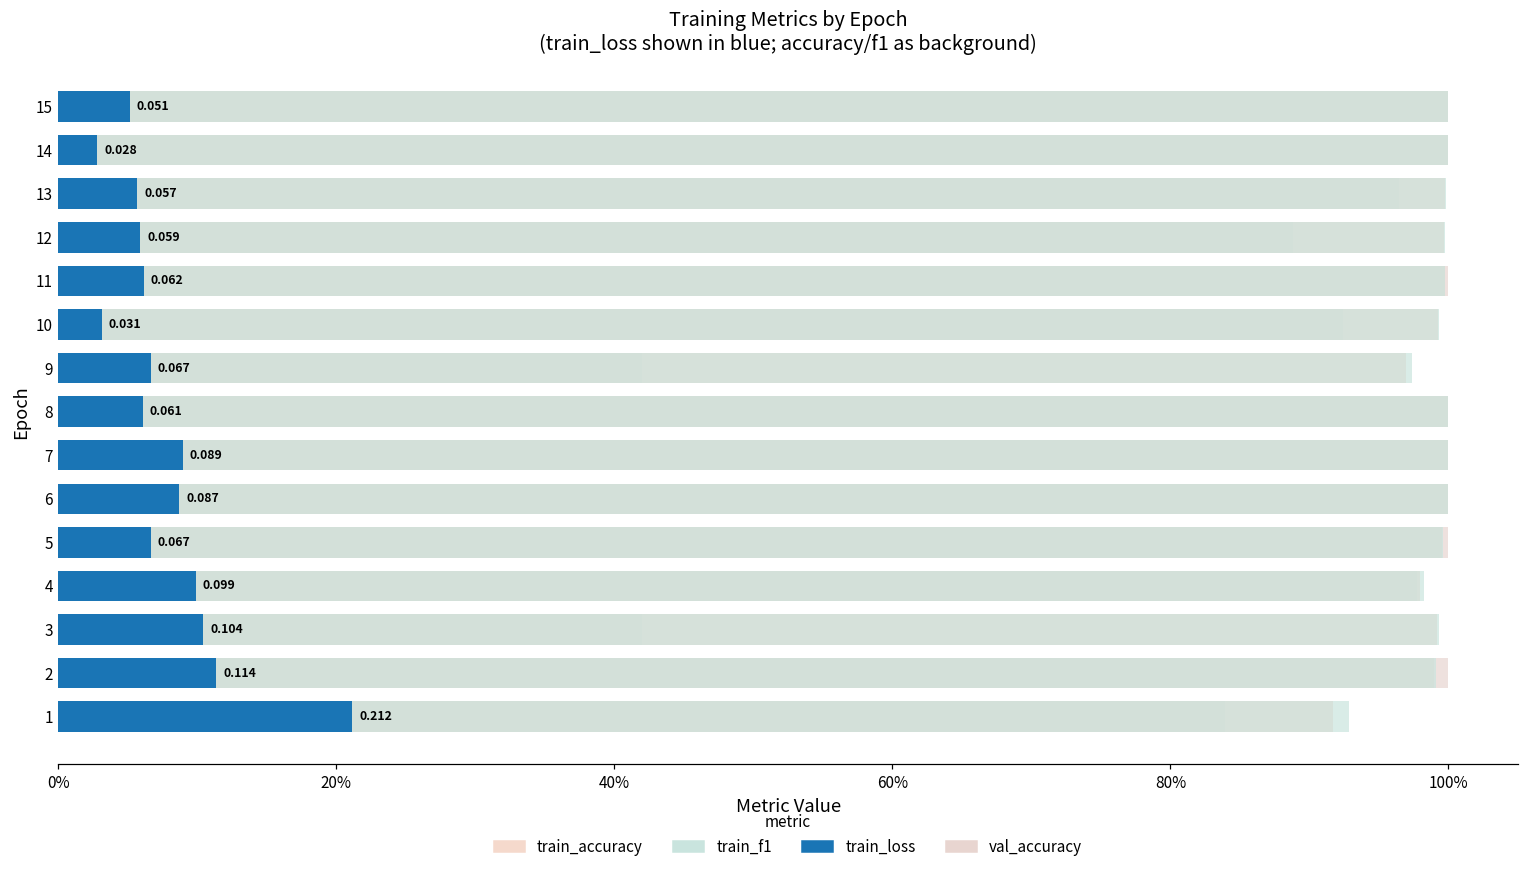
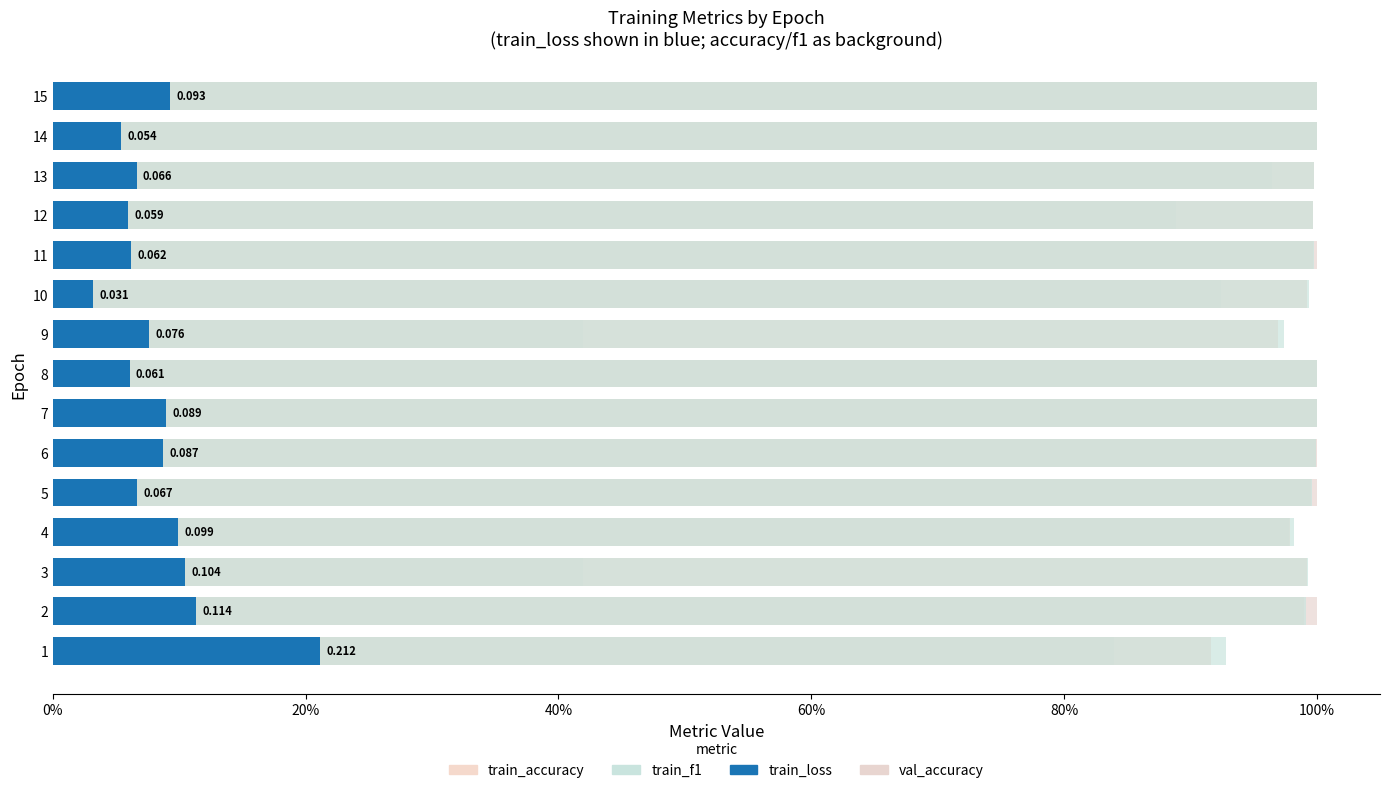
train_loss, 15: 0.051 -> 0.093
train_loss, 14: 0.028 -> 0.054
train_loss, 13: 0.057 -> 0.066
train_loss, 9: 0.067 -> 0.076
